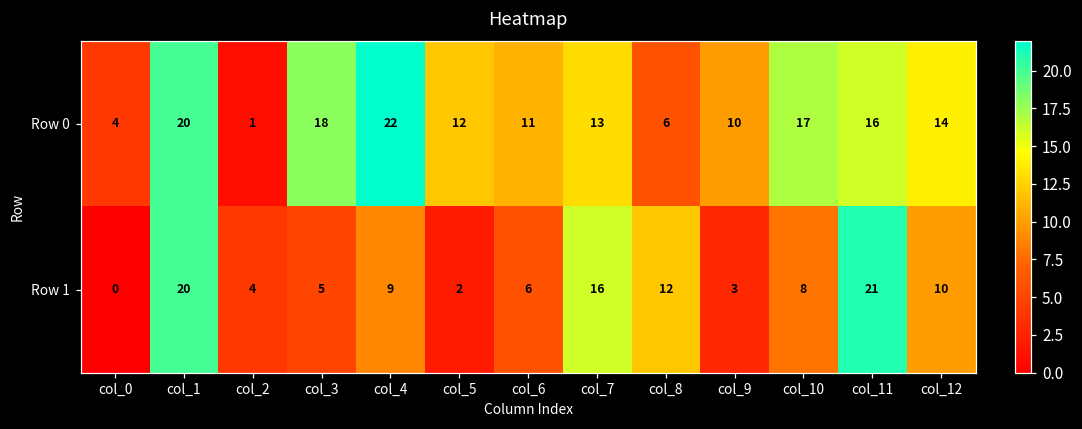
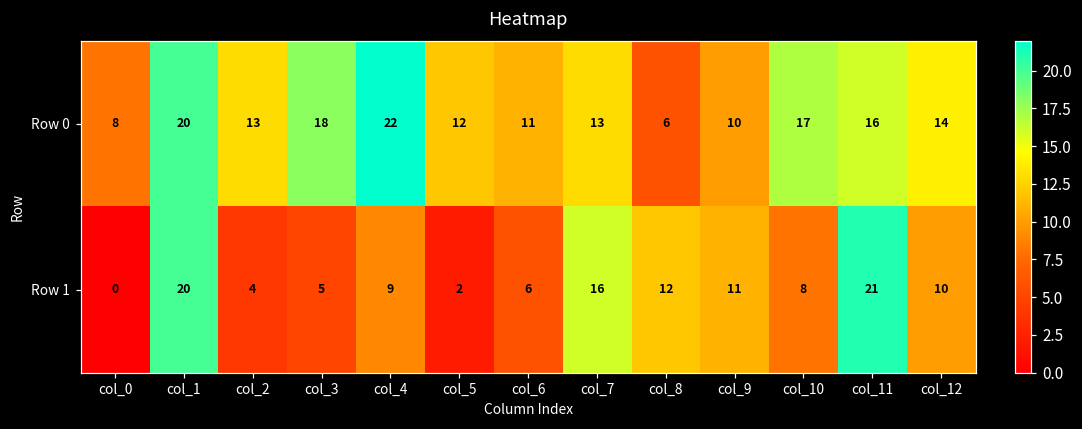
Row 0, col_0: 4 -> 8
Row 0, col_2: 1 -> 13
Row 1, col_9: 3 -> 11
